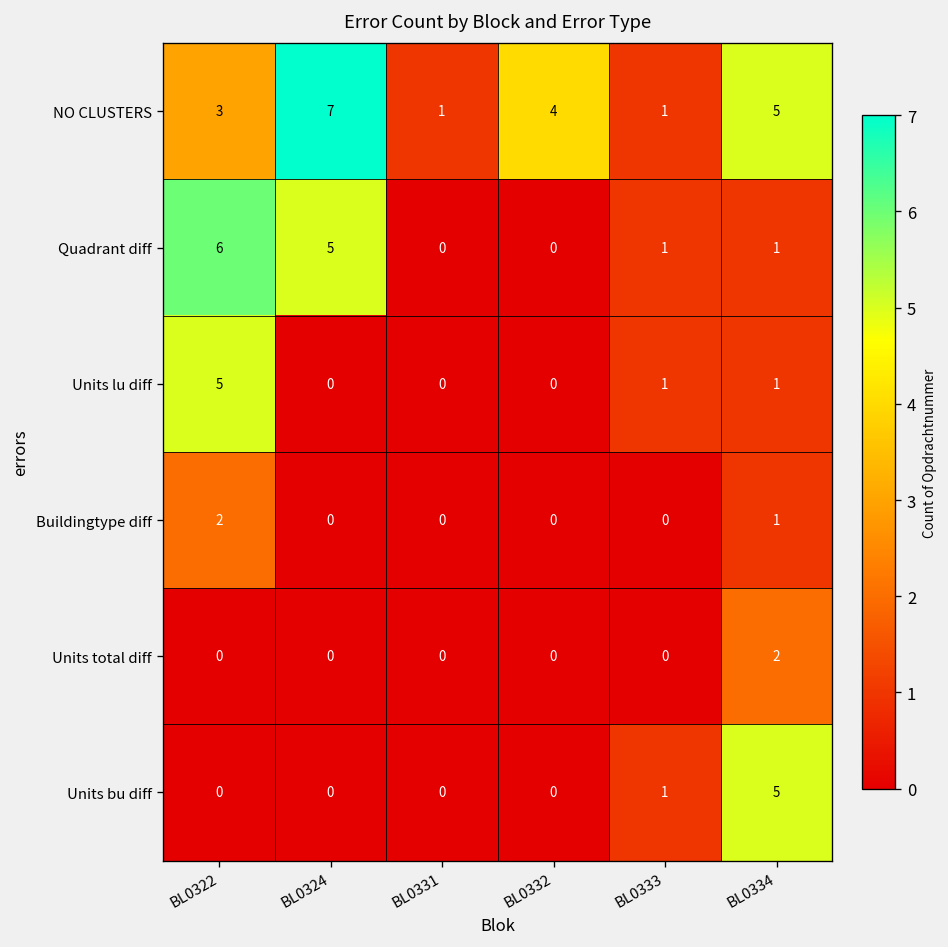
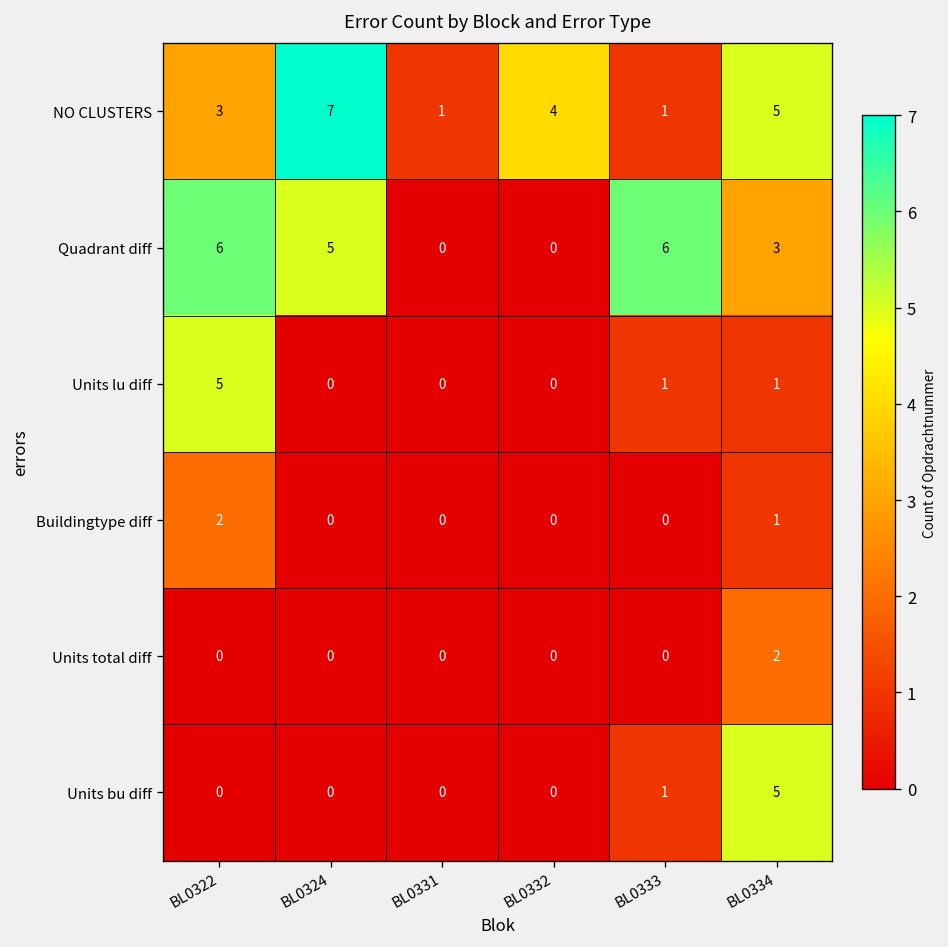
Quadrant diff, BL0333: 1 -> 6
Quadrant diff, BL0334: 1 -> 3
